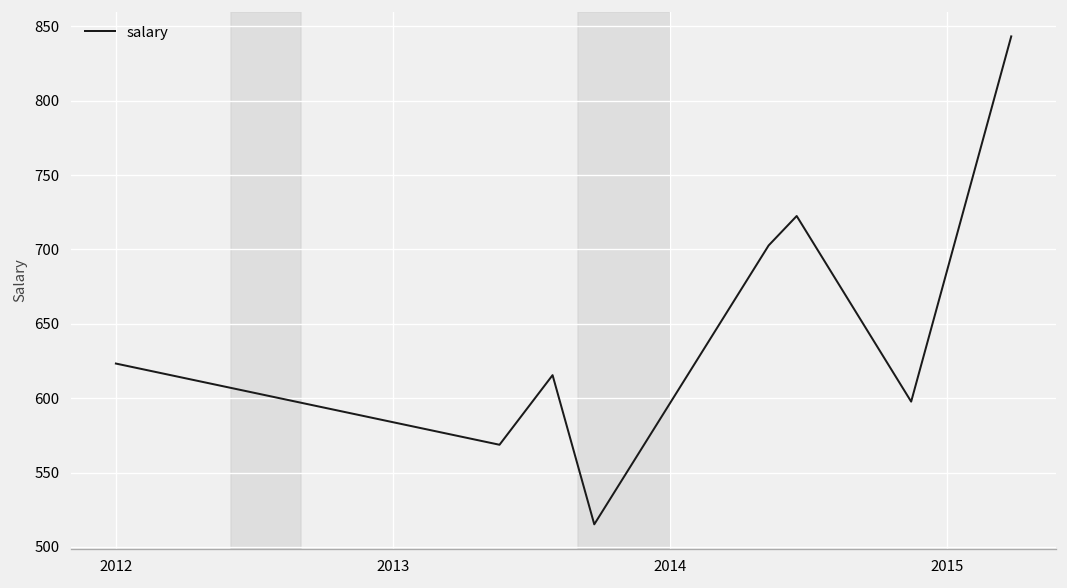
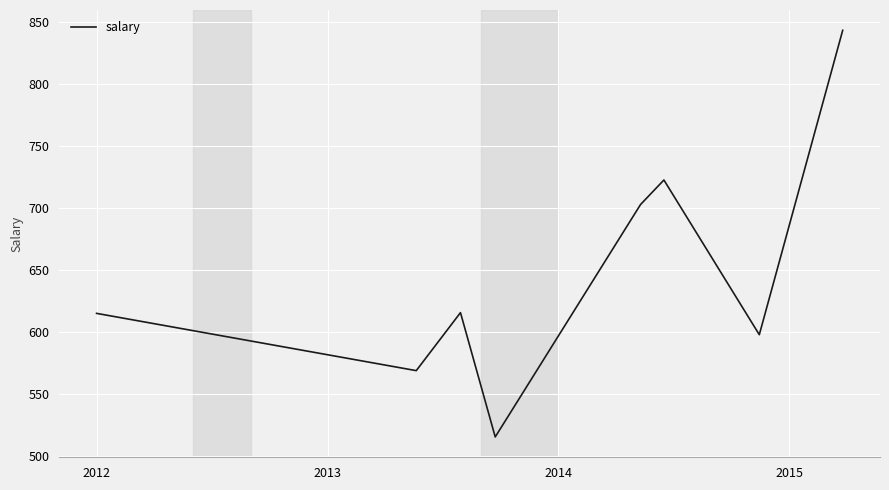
2012: 623 -> 615
